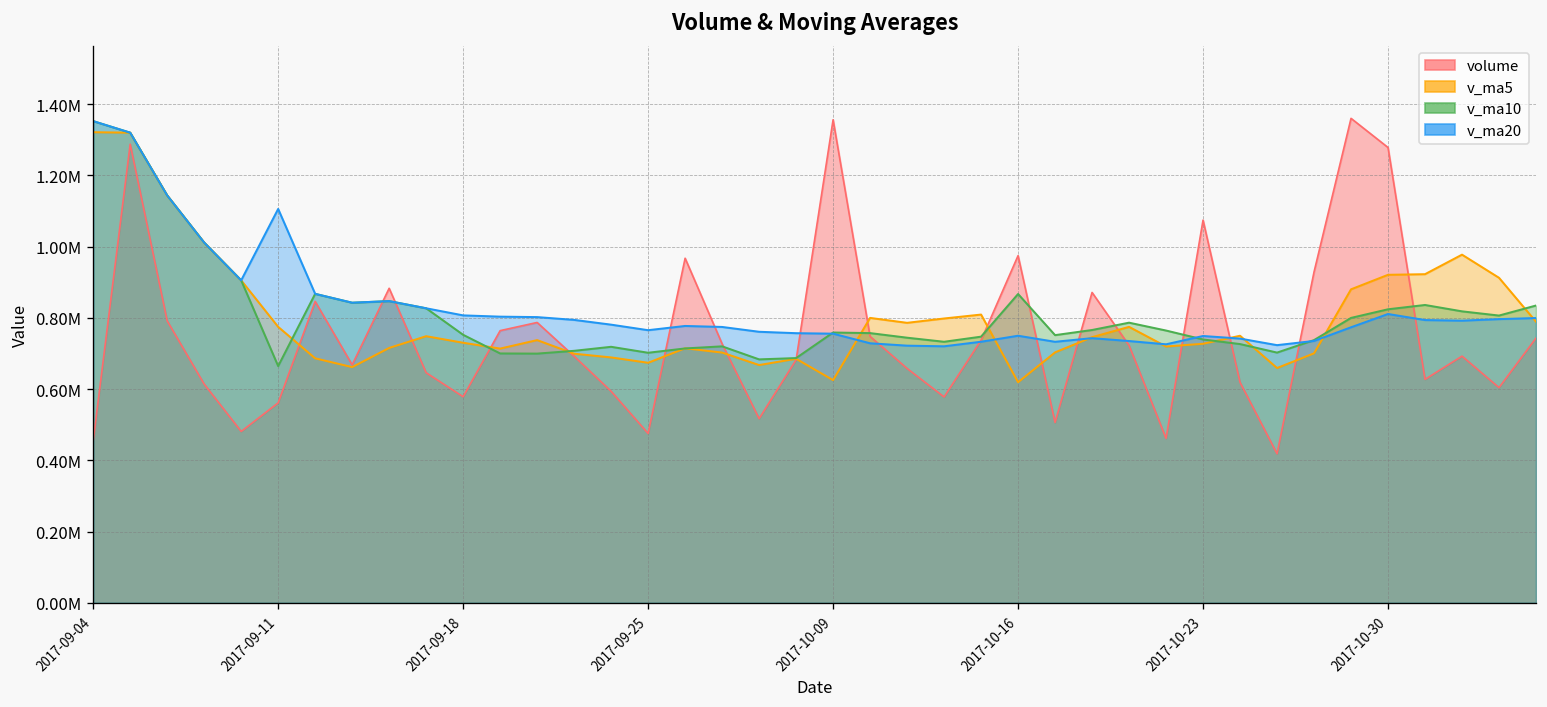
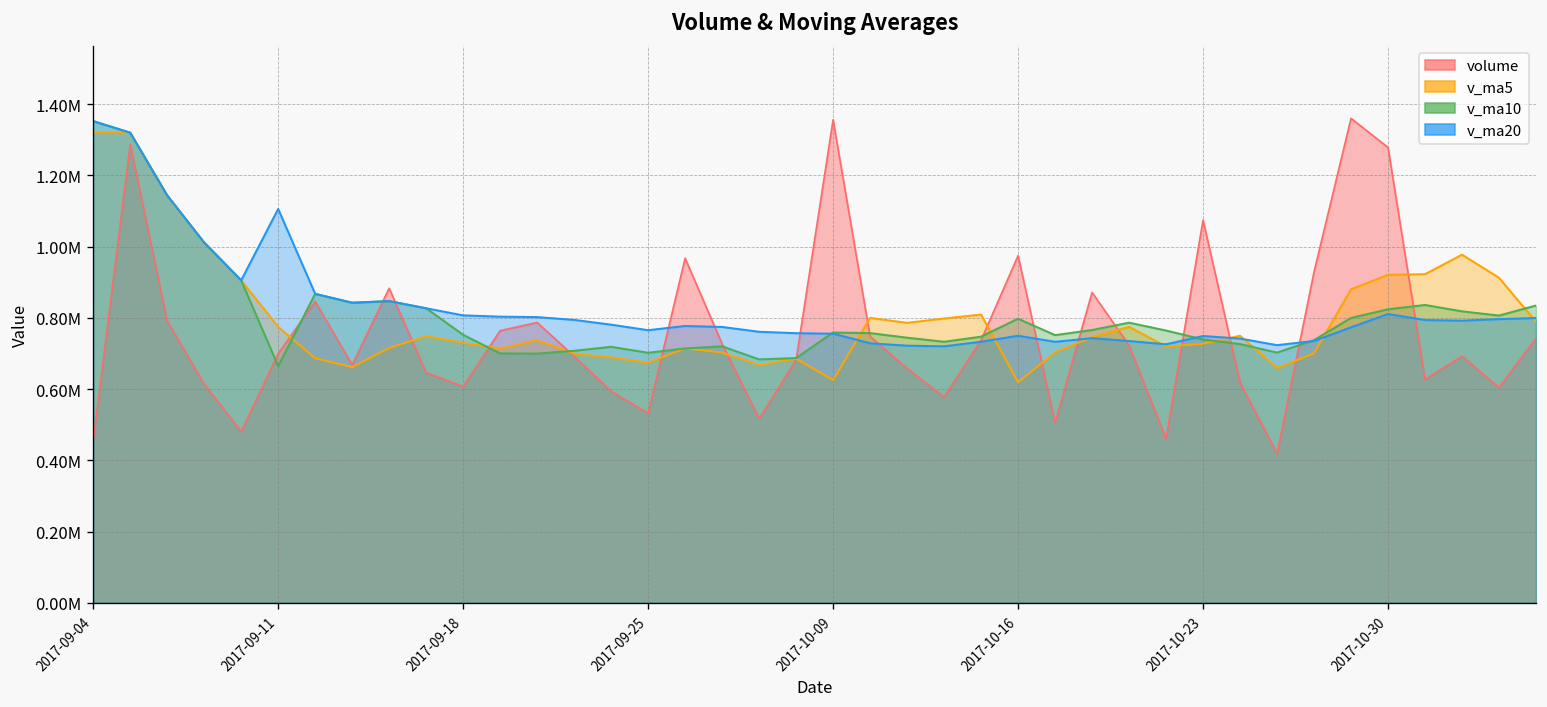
volume, 2017-09-11: 560000 -> 700000
volume, 2017-09-18: 580000 -> 610000
volume, 2017-09-25: 480000 -> 530000
v_ma10, 2017-10-16: 870000 -> 800000
